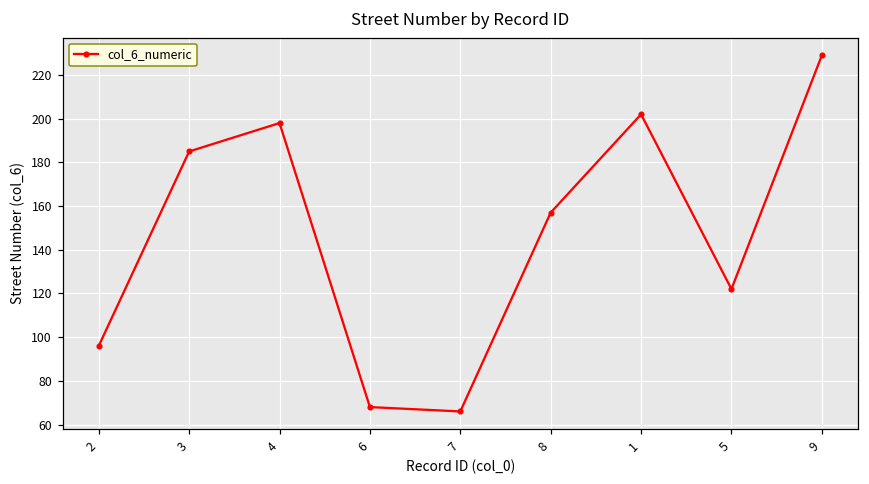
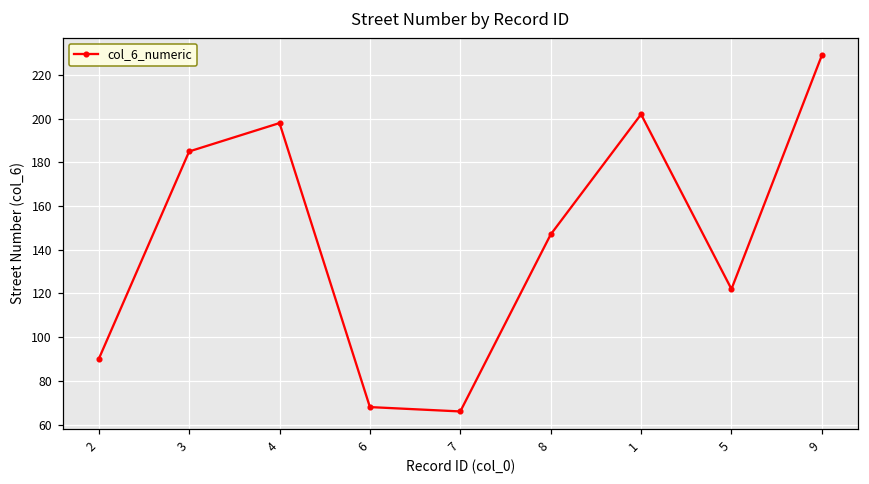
2: 96 -> 90
8: 157 -> 147
